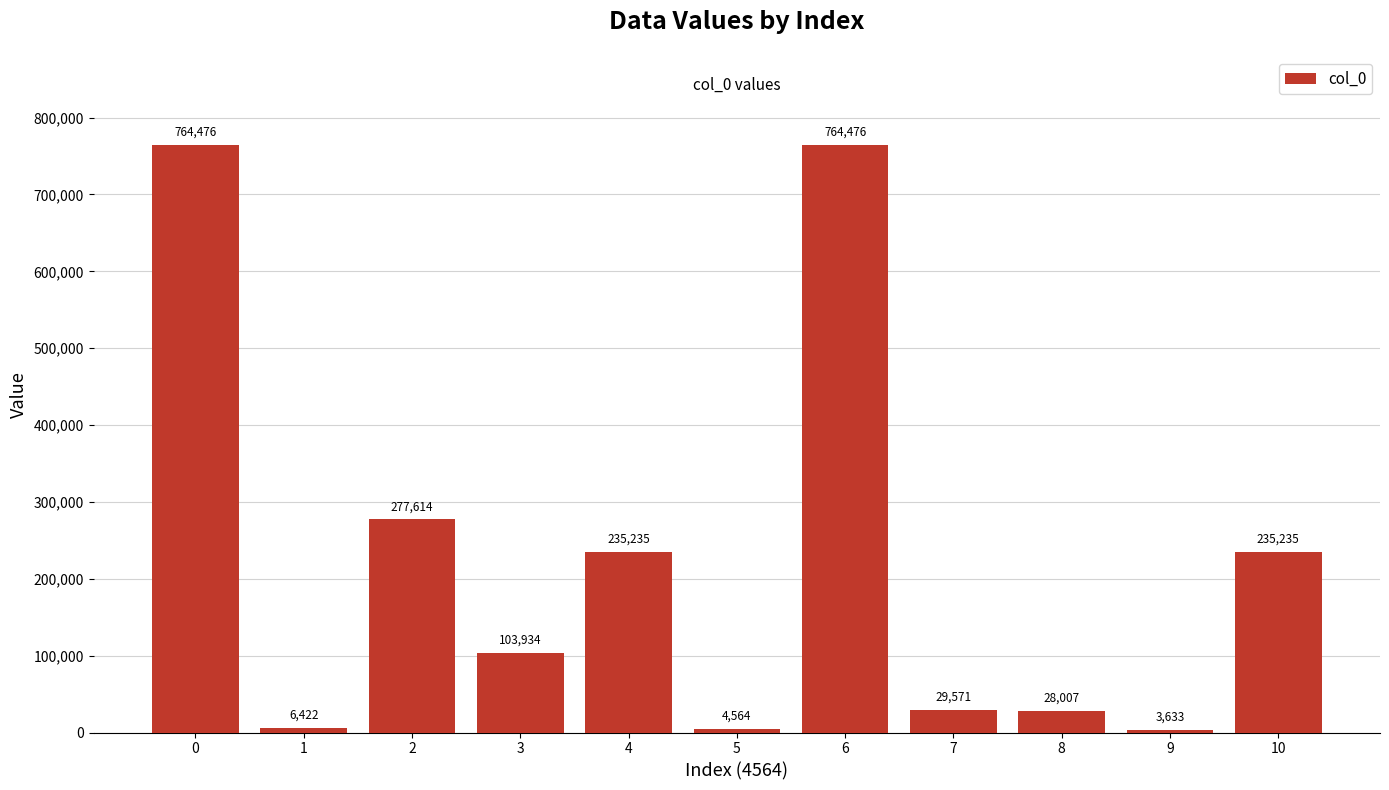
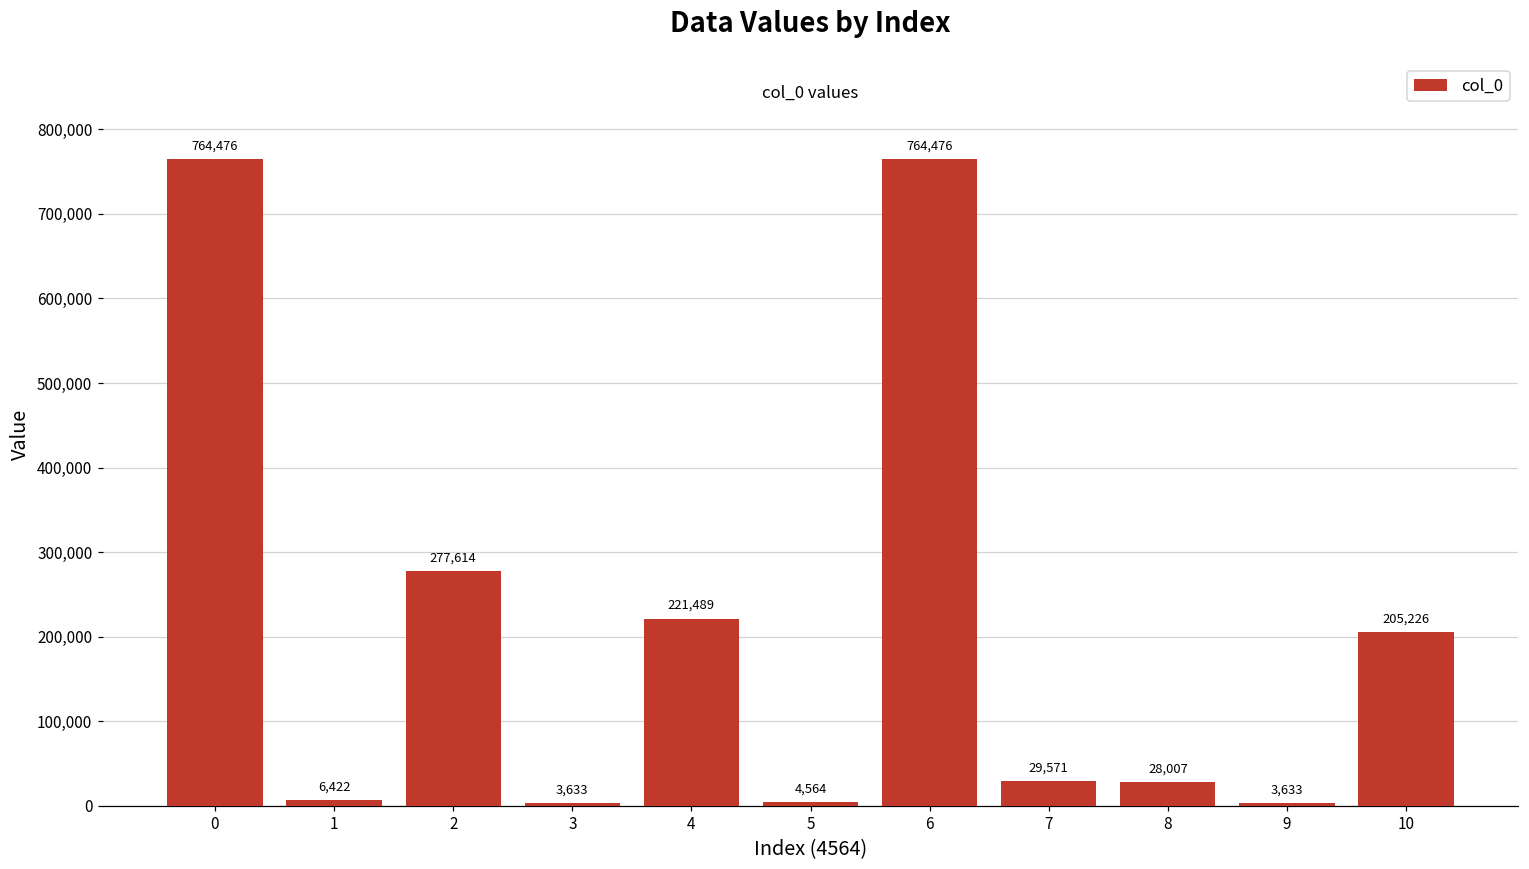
3: 103,934 -> 3,633
4: 235,235 -> 221,489
10: 235,235 -> 205,226
